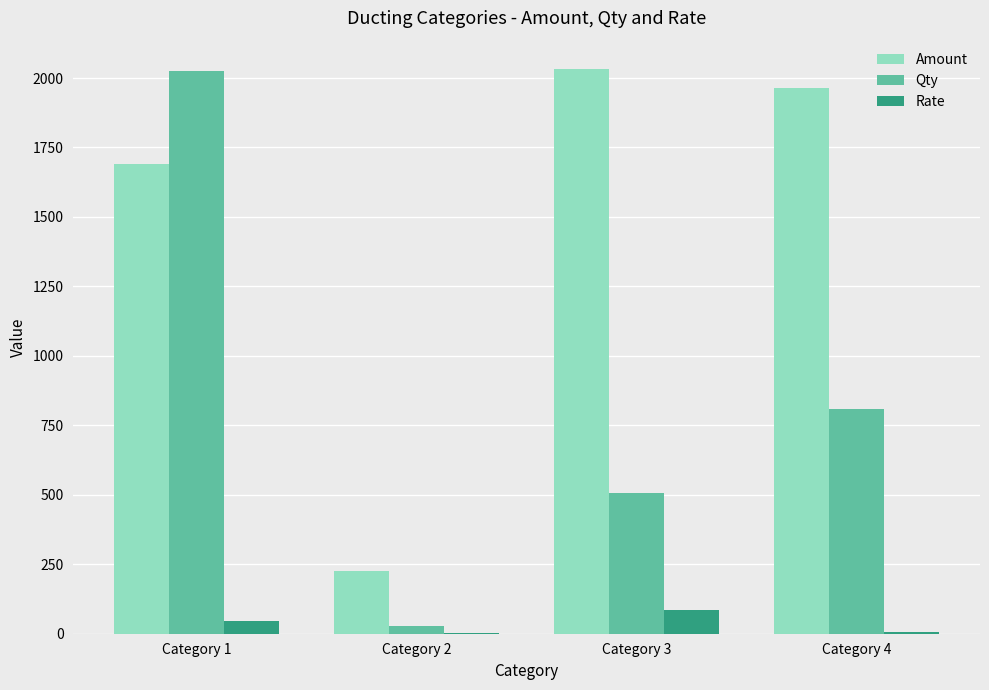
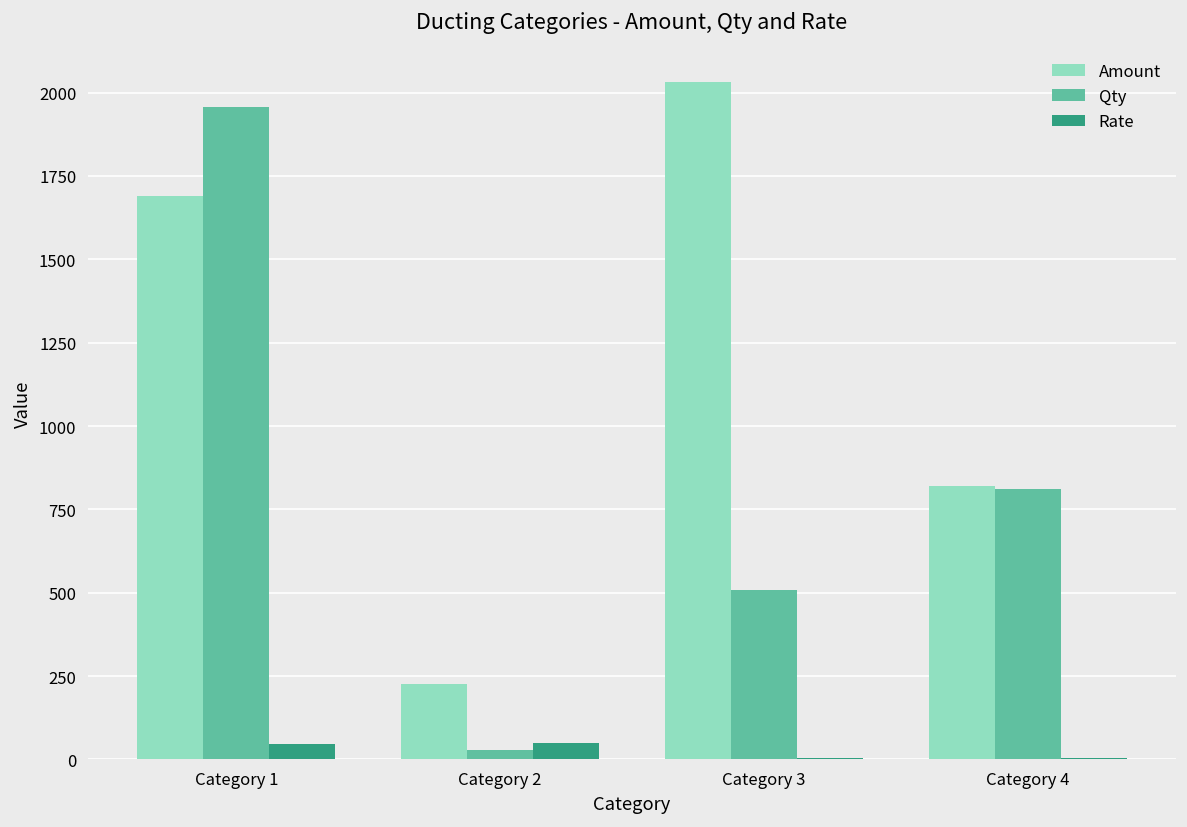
Qty, Category 1: 2020 -> 1960
Rate, Category 2: 0 -> 50
Rate, Category 3: 90 -> 0
Amount, Category 4: 1970 -> 820
